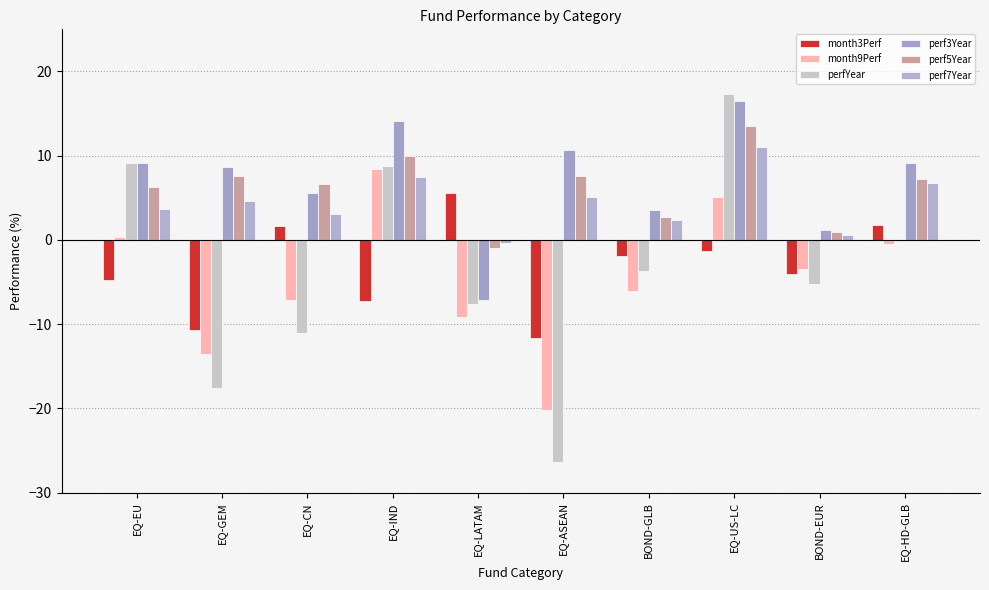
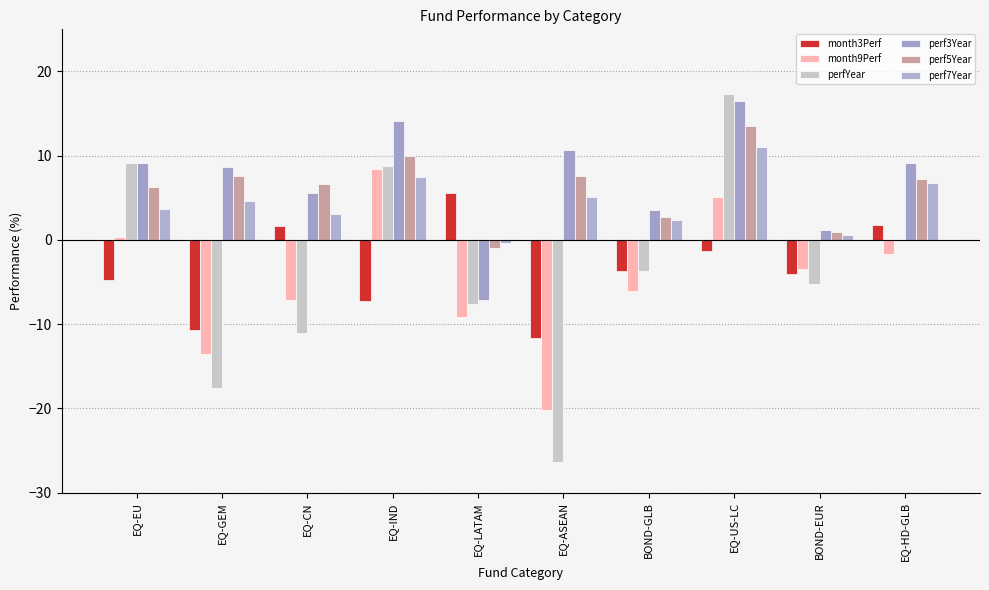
month3Perf, BOND-GLB: -2 -> -4
month9Perf, EQ-HD-GLB: -1 -> -2
